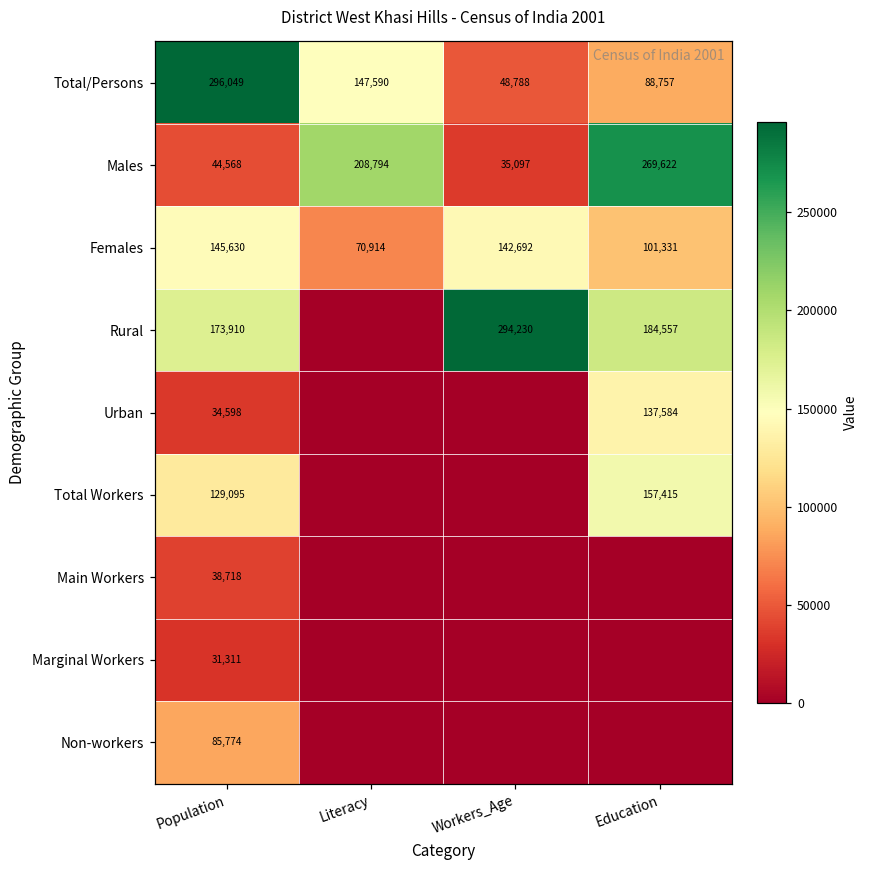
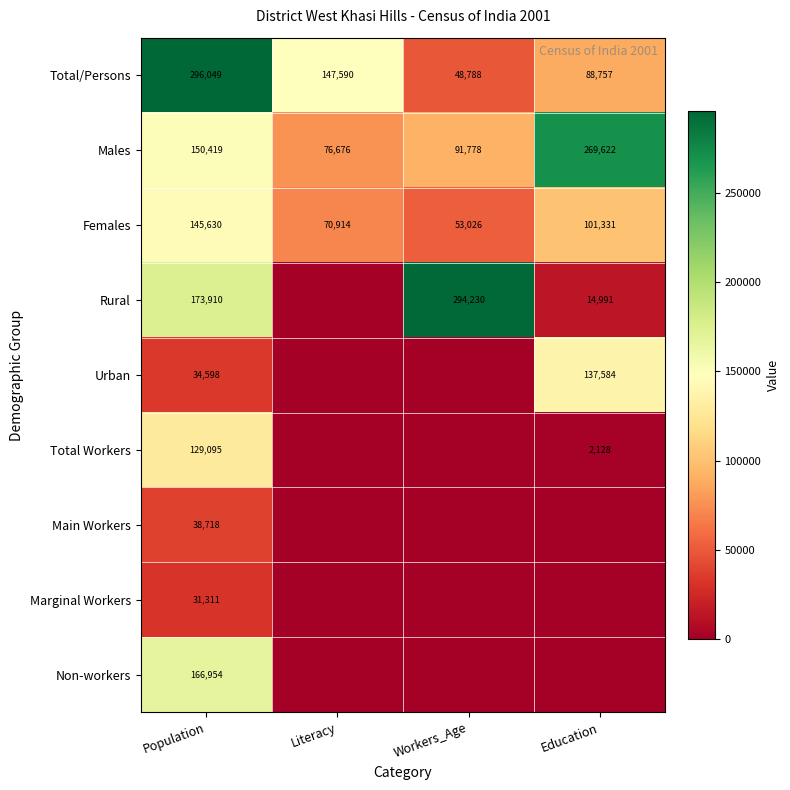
Males, Population: 44,568 -> 150,419
Males, Literacy: 208,794 -> 76,676
Males, Workers_Age: 35,097 -> 91,778
Females, Workers_Age: 142,692 -> 53,026
Rural, Education: 184,557 -> 14,991
Total Workers, Education: 157,415 -> 2,128
Non-workers, Population: 85,774 -> 166,954
